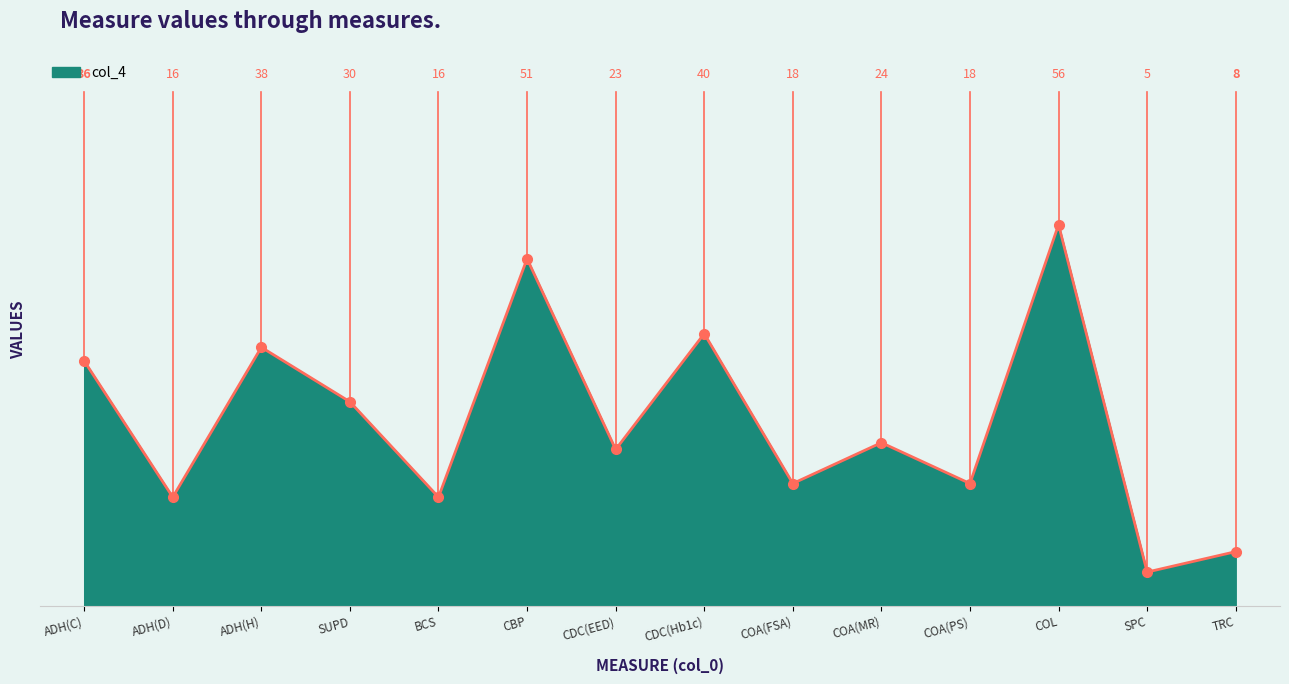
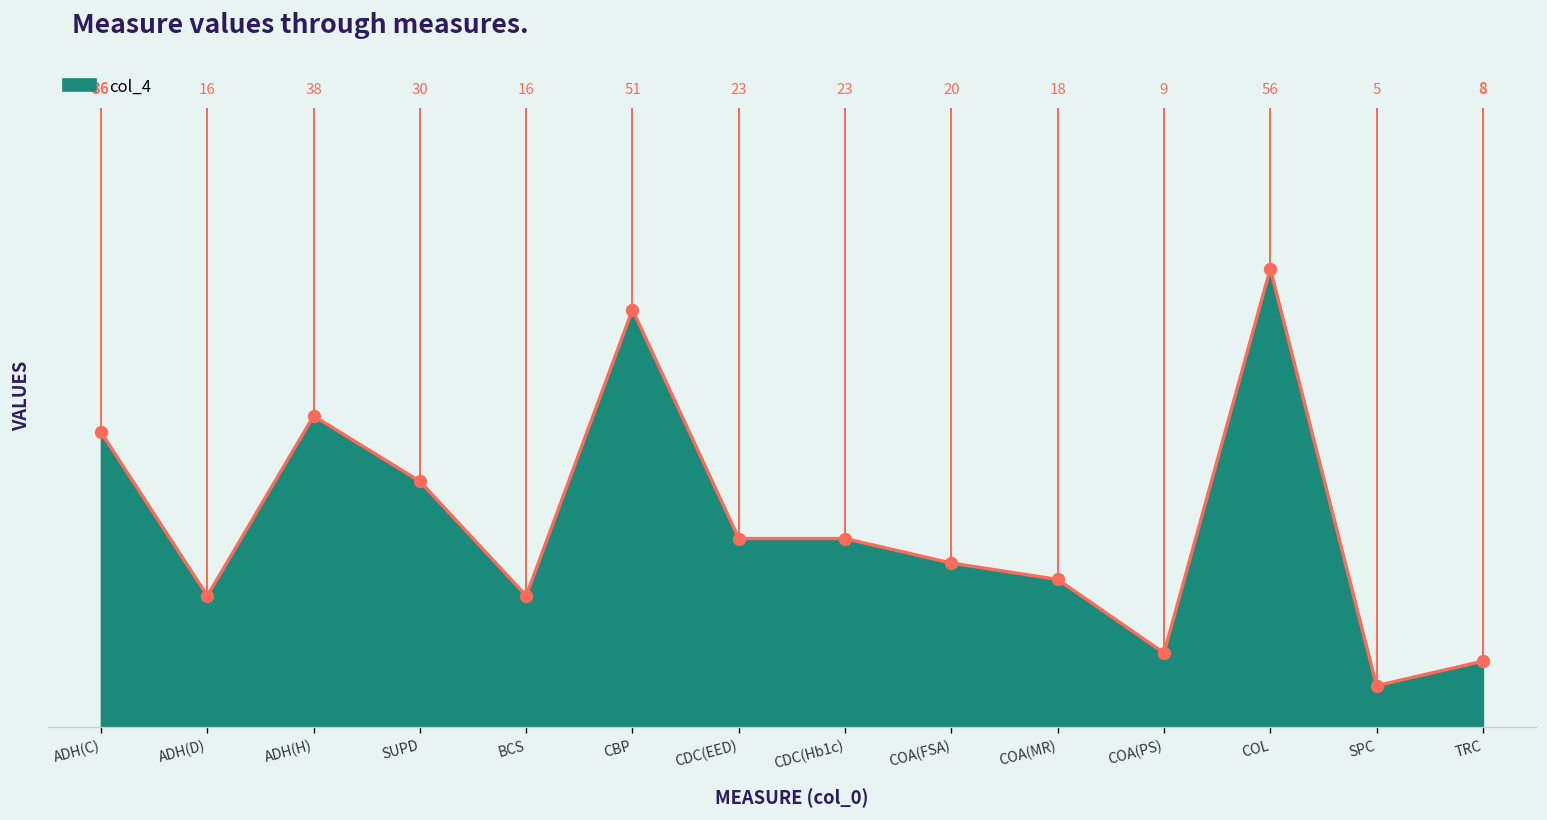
col_4, CDC(Hb1c): 40 -> 23
col_4, COA(FSA): 18 -> 20
col_4, COA(MR): 24 -> 18
col_4, COA(PS): 18 -> 9
